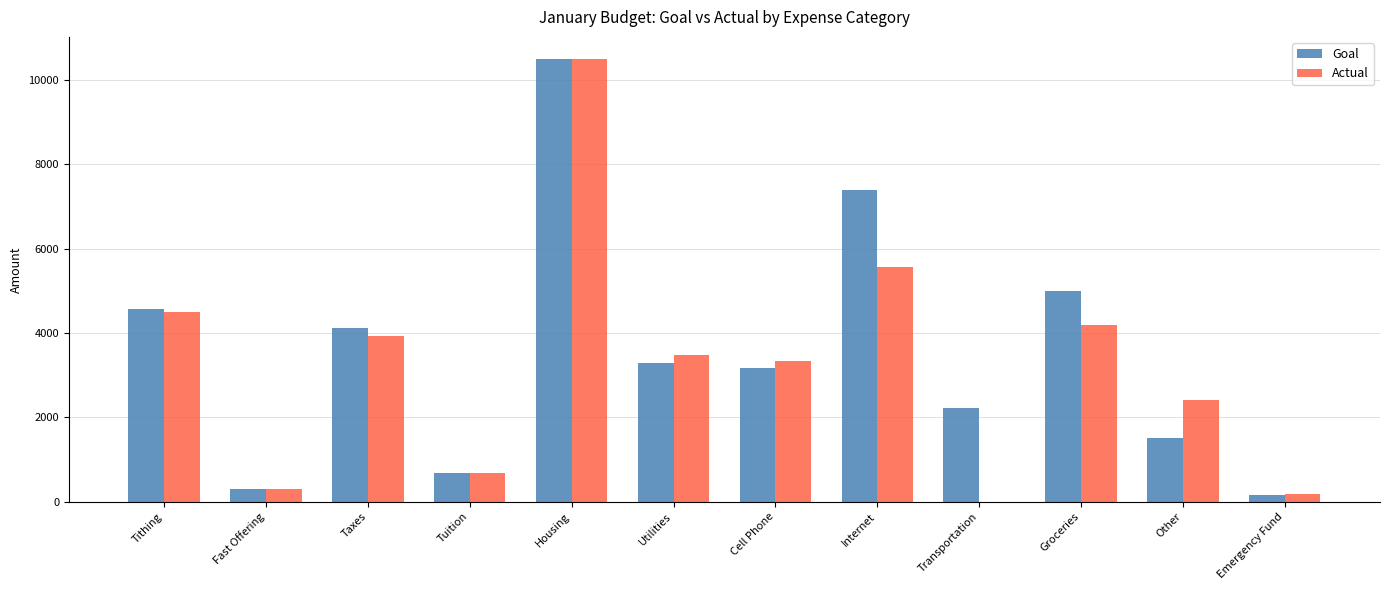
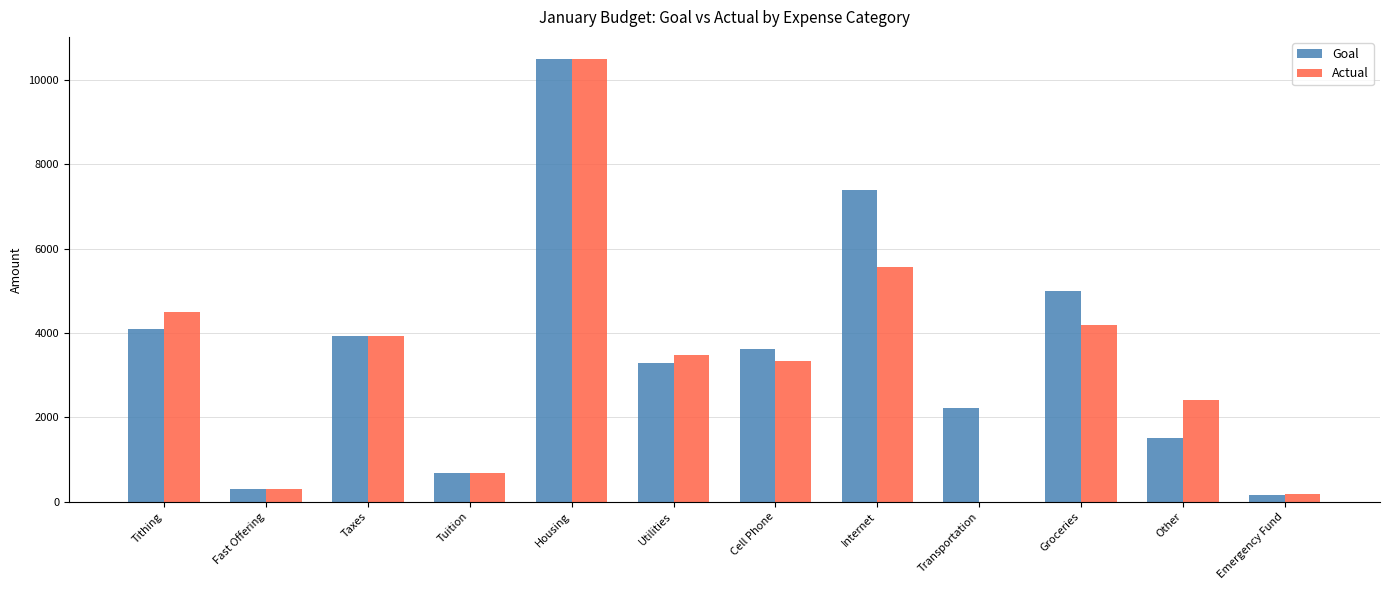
Goal, Tithing: 4600 -> 4100
Goal, Taxes: 4100 -> 3900
Goal, Cell Phone: 3200 -> 3600
